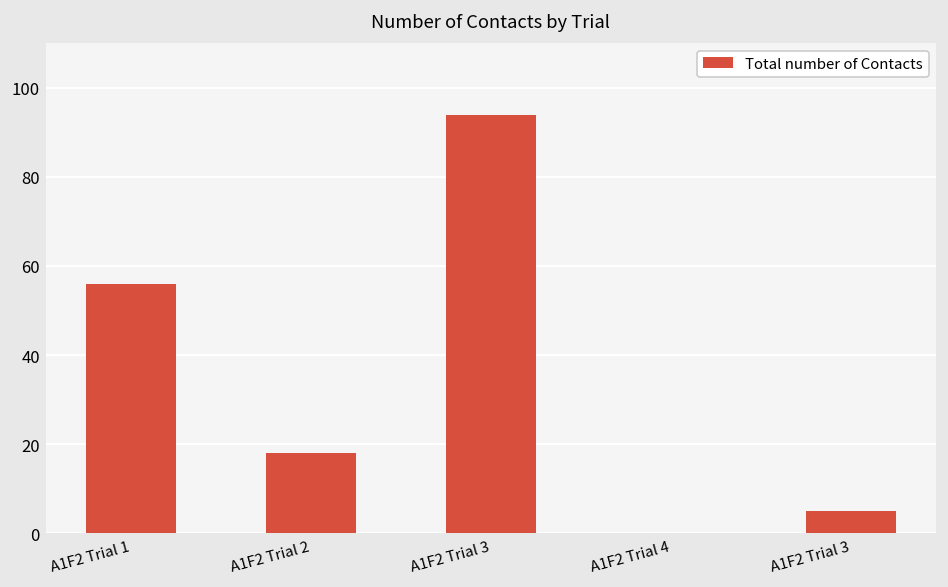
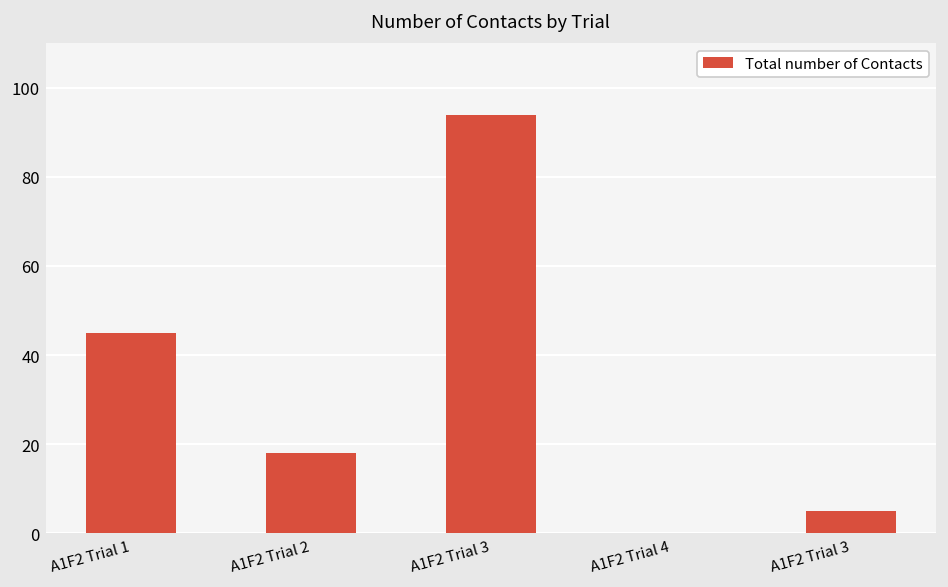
A1F2 Trial 1: 56 -> 45
